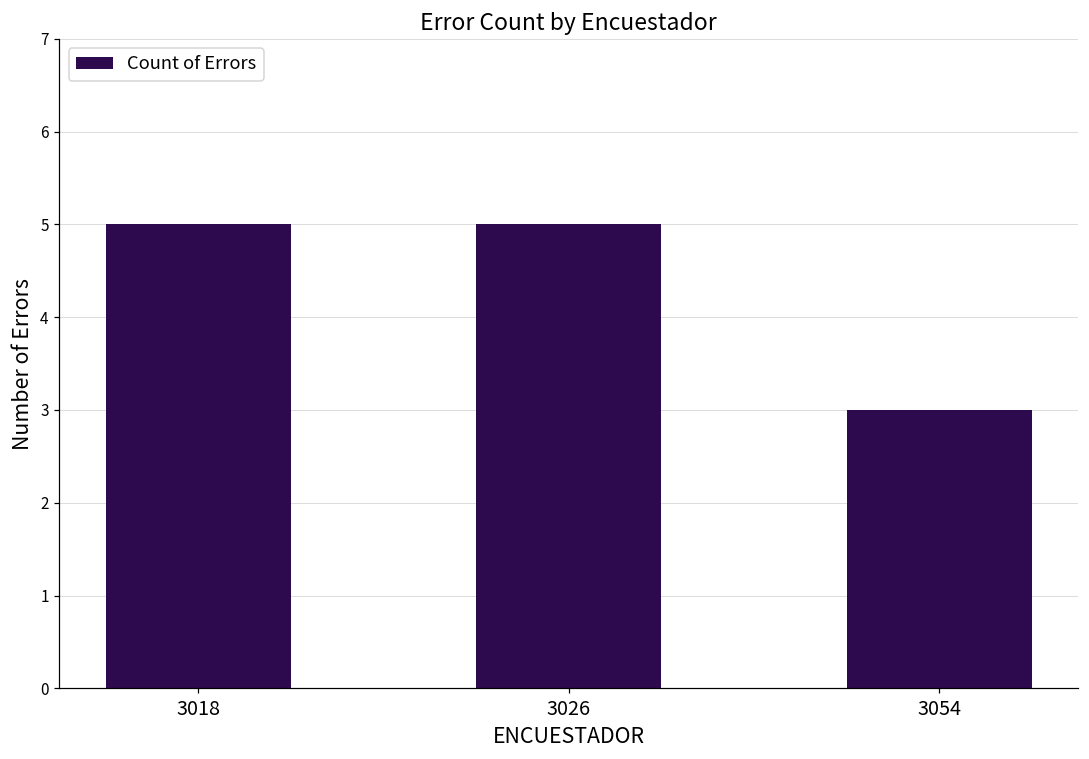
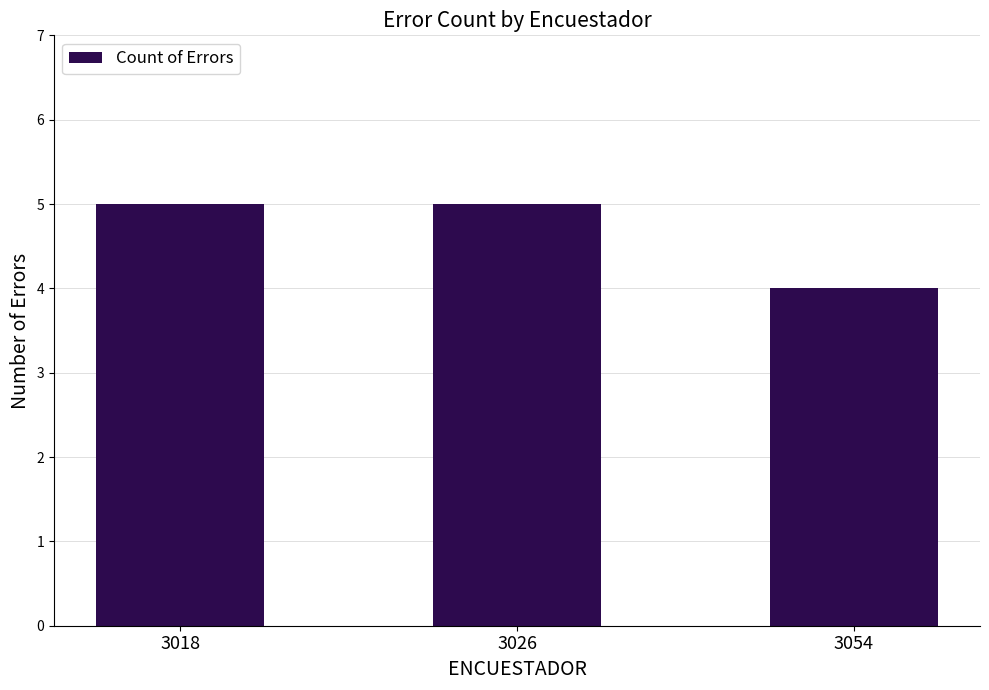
3054: 3 -> 4
